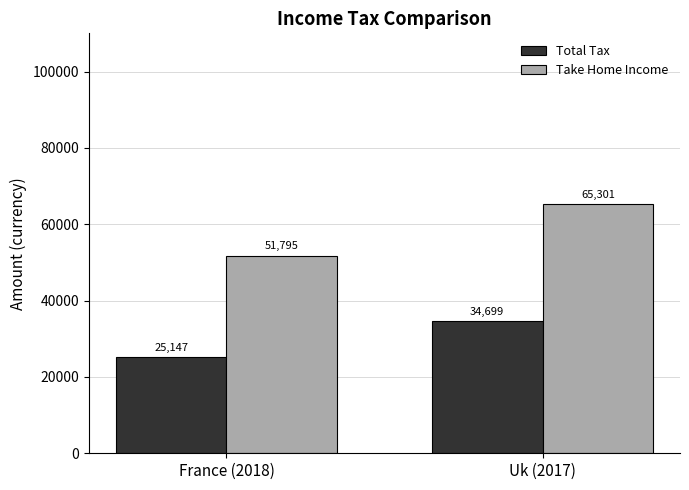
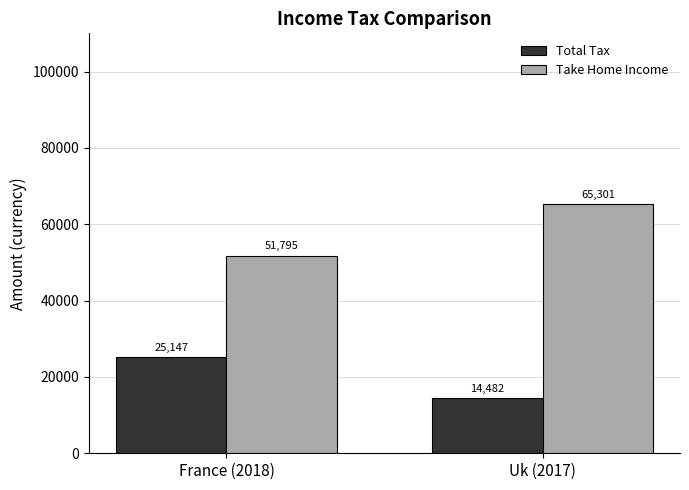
Total Tax, Uk (2017): 34,699 -> 14,482
